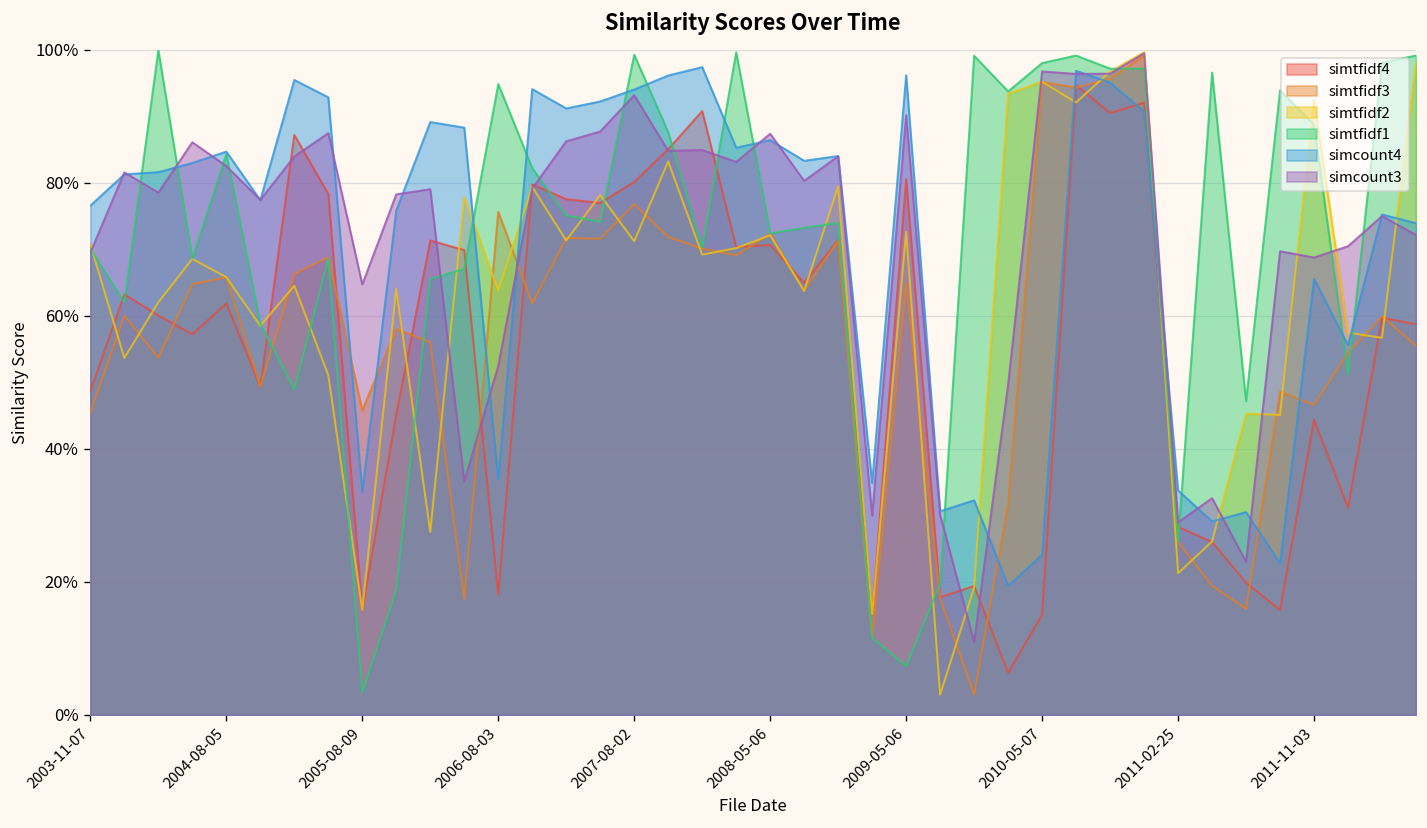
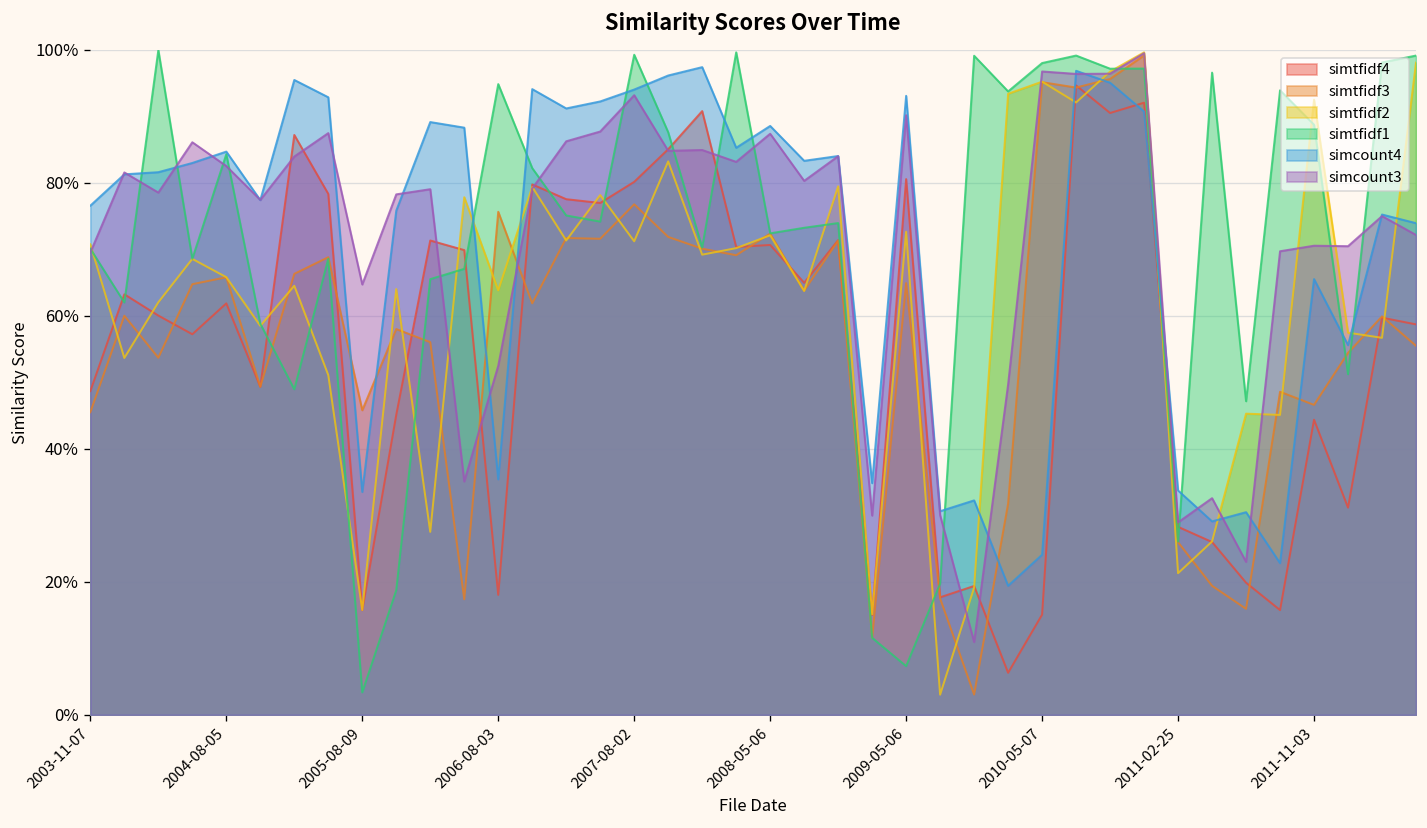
simcount4, 2008-05-06: 86% -> 89%
simcount4, 2009-05-06: 96% -> 93%
simcount3, 2011-11-03: 69% -> 71%
